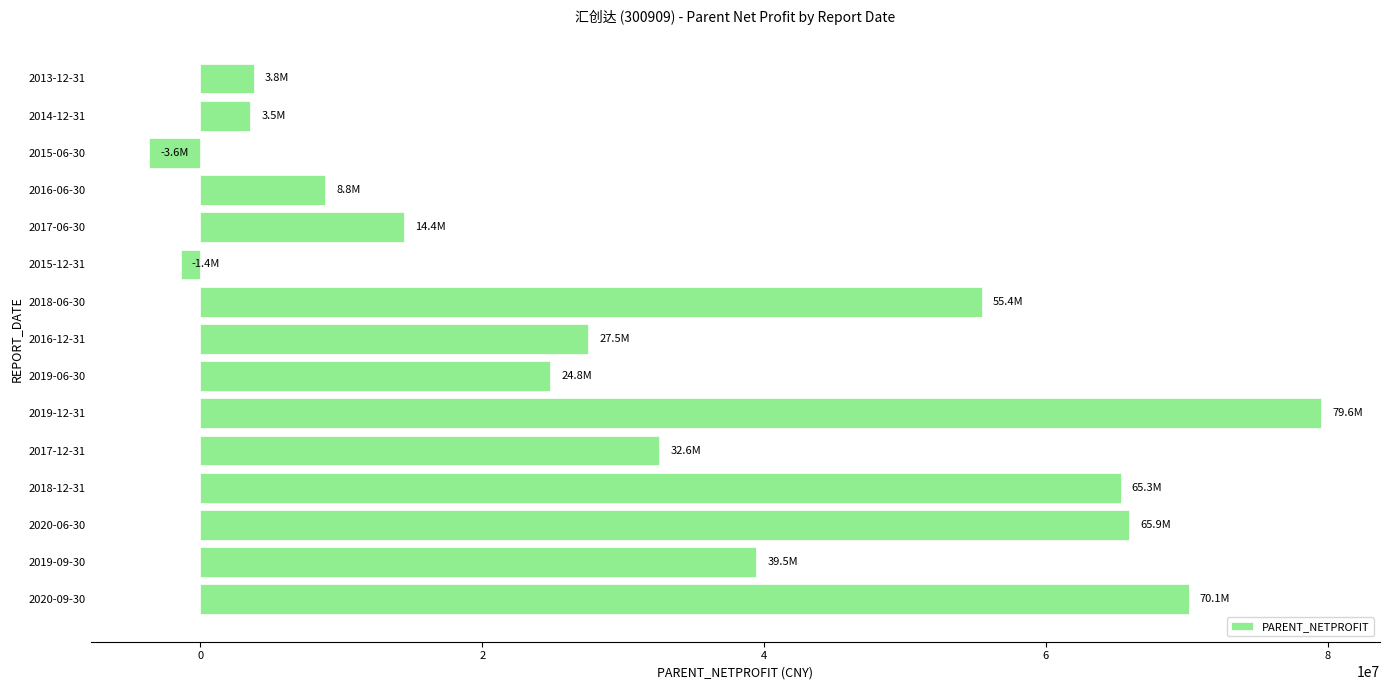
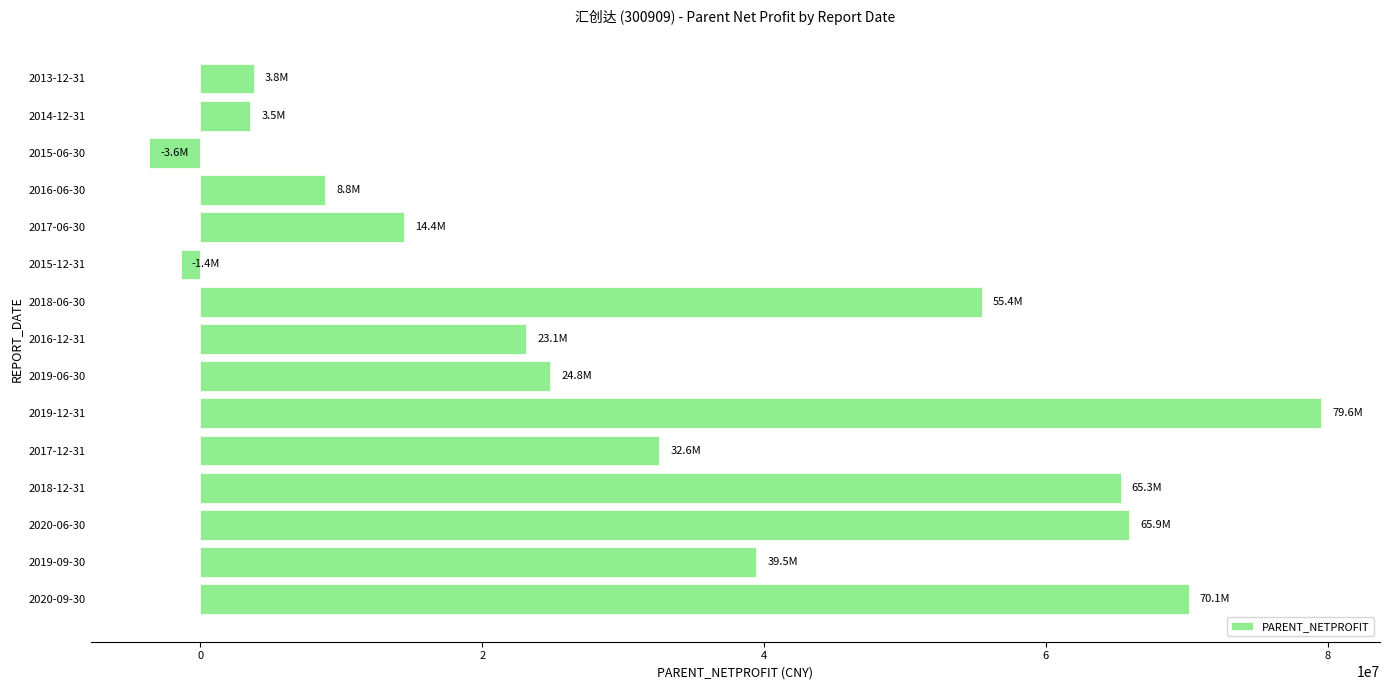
2016-12-31: 27.5M -> 23.1M
